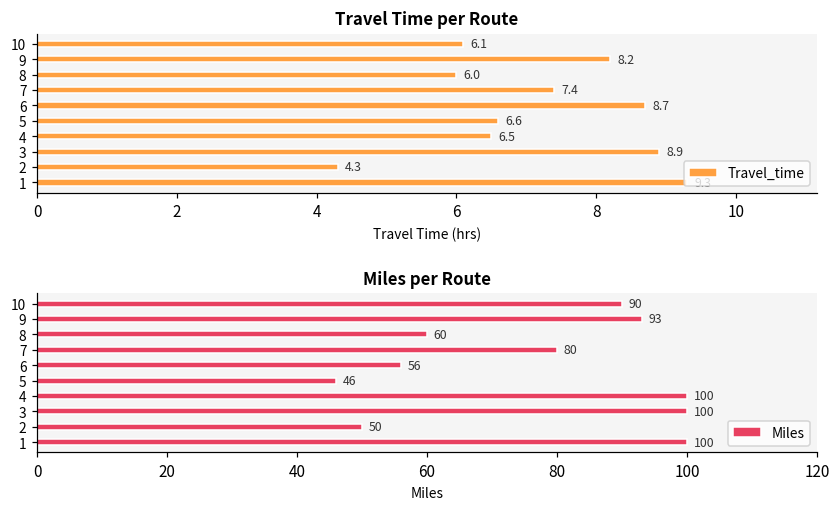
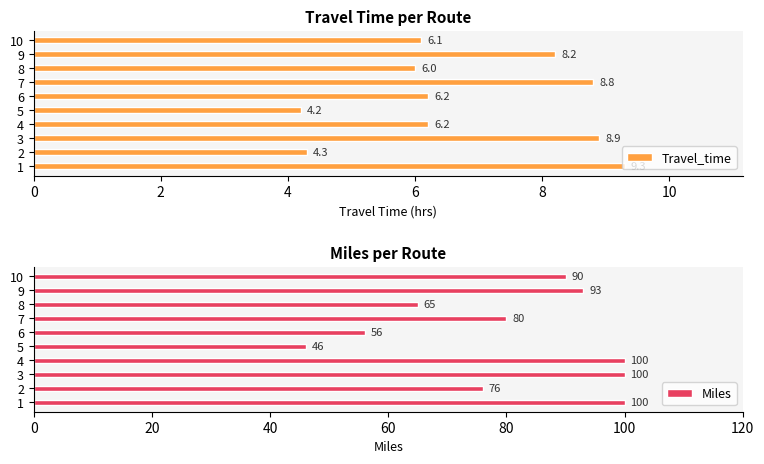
Travel Time per Route, 7: 7.4 -> 8.8
Travel Time per Route, 6: 8.7 -> 6.2
Travel Time per Route, 5: 6.6 -> 4.2
Travel Time per Route, 4: 6.5 -> 6.2
Miles per Route, 8: 60 -> 65
Miles per Route, 2: 50 -> 76
